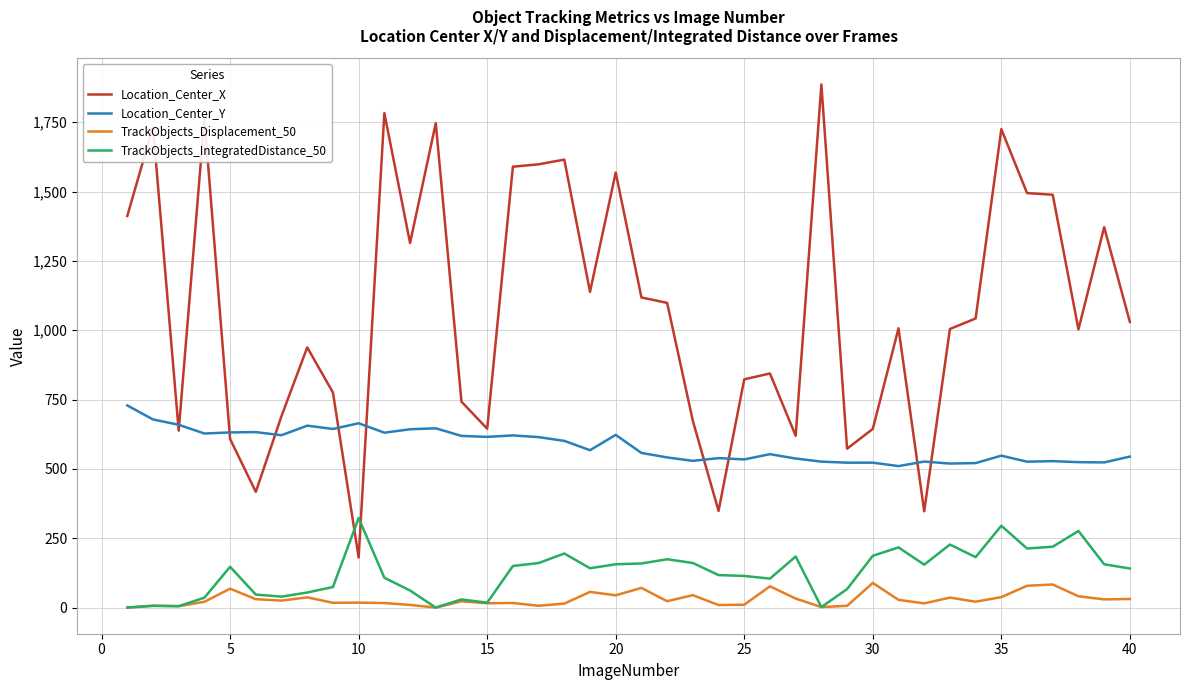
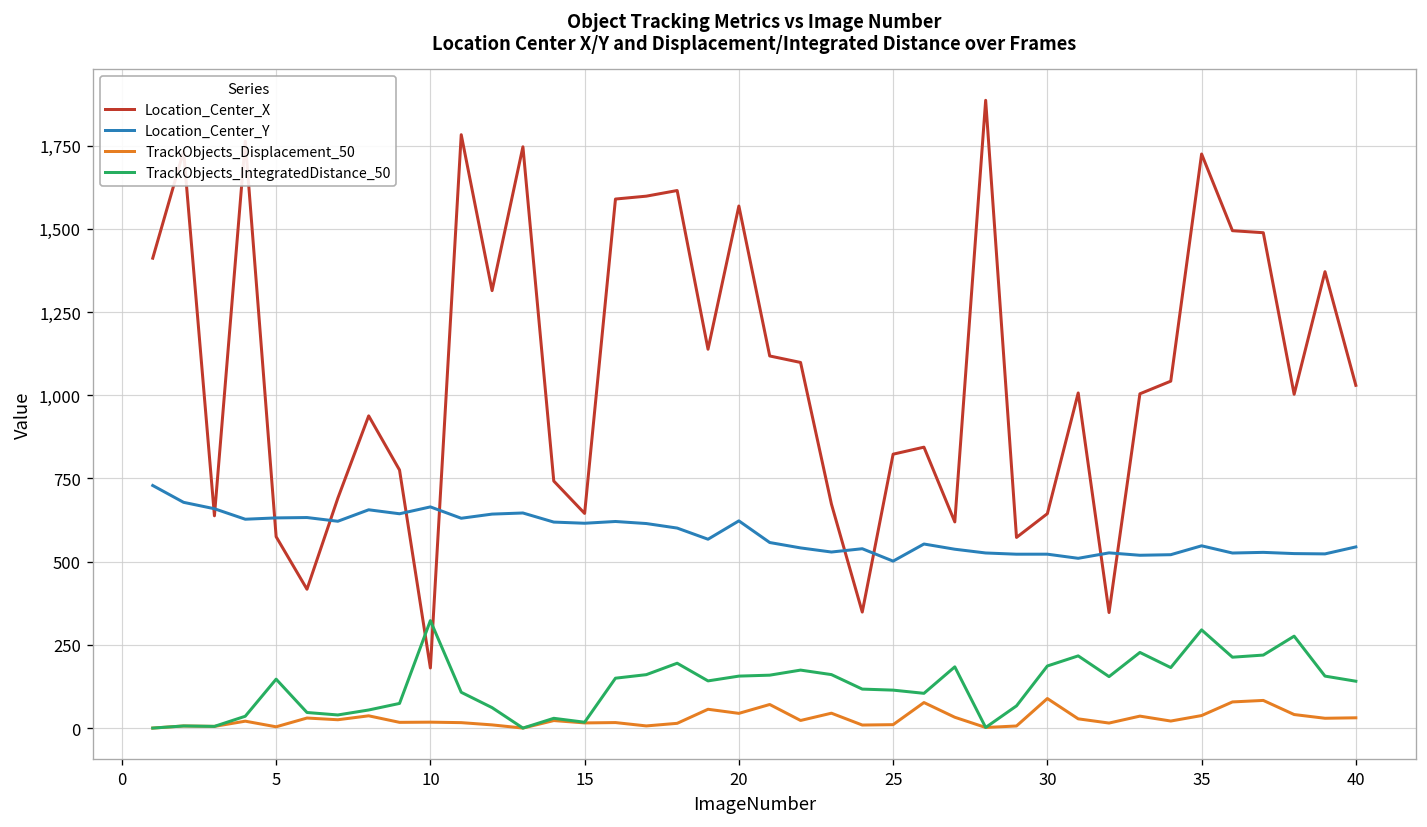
Location_Center_X, 5: 610 -> 580
TrackObjects_Displacement_50, 5: 70 -> 0
Location_Center_Y, 25: 530 -> 500
